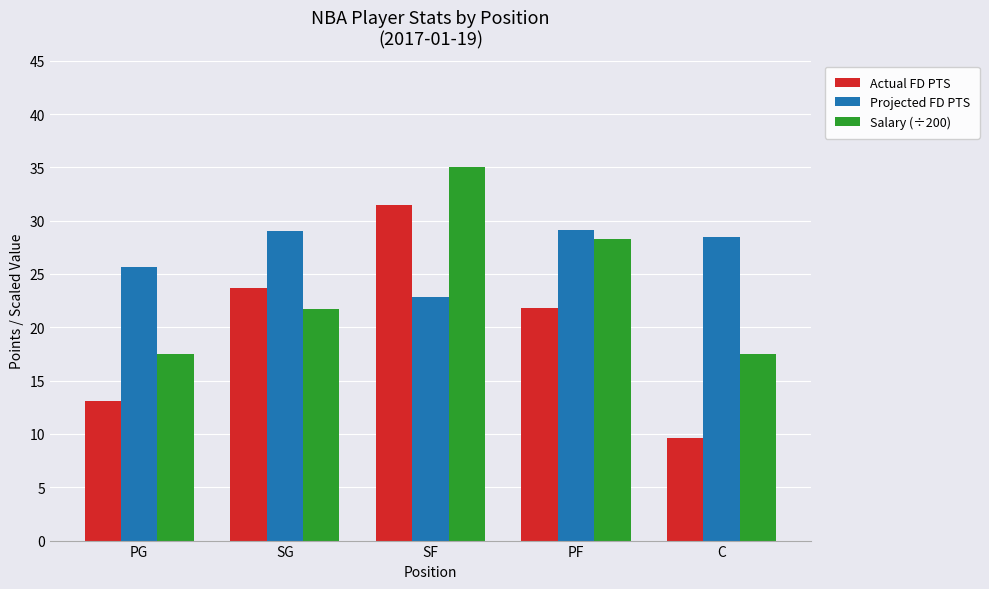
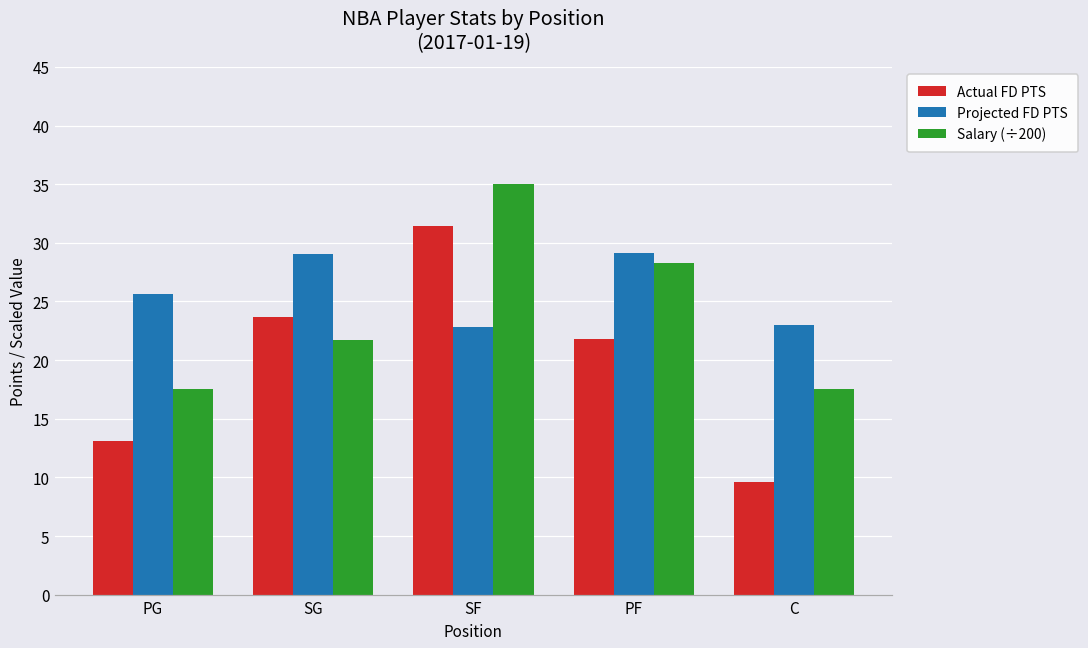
Projected FD PTS, C: 28.5 -> 23.0
